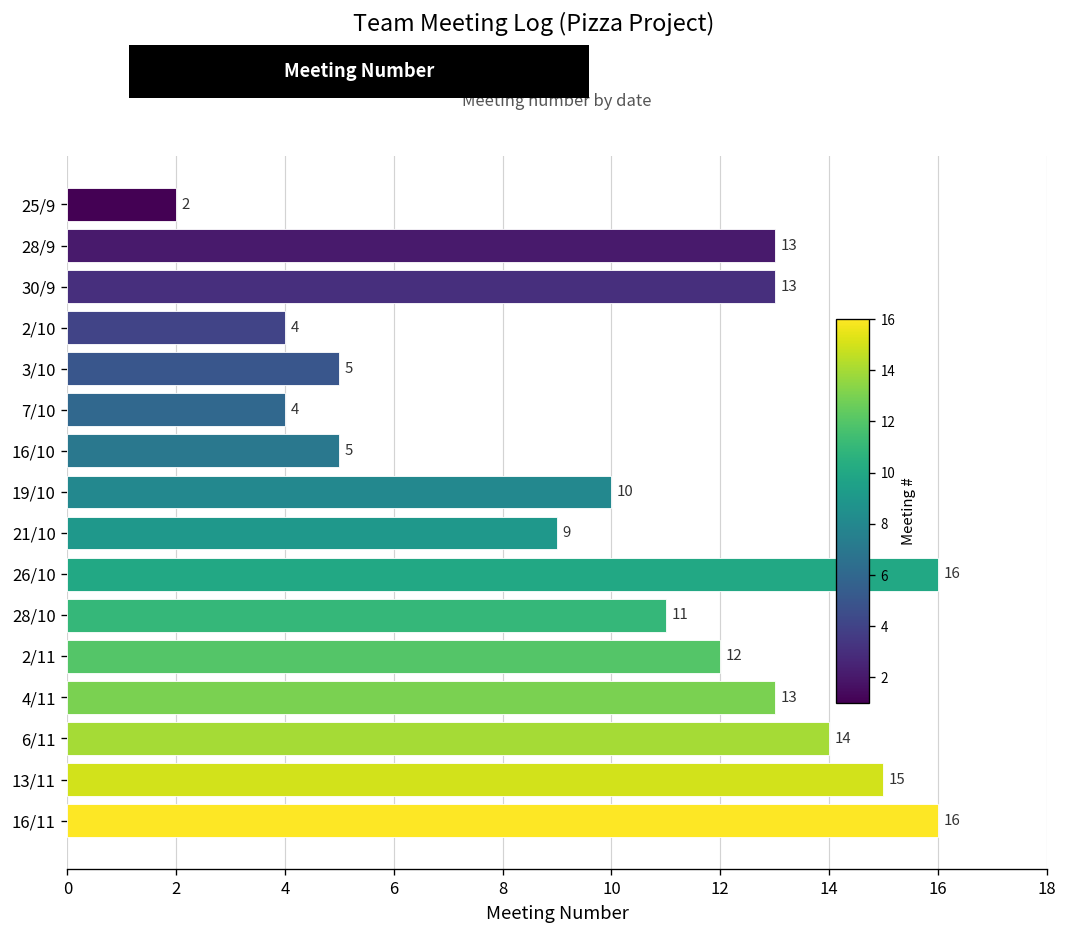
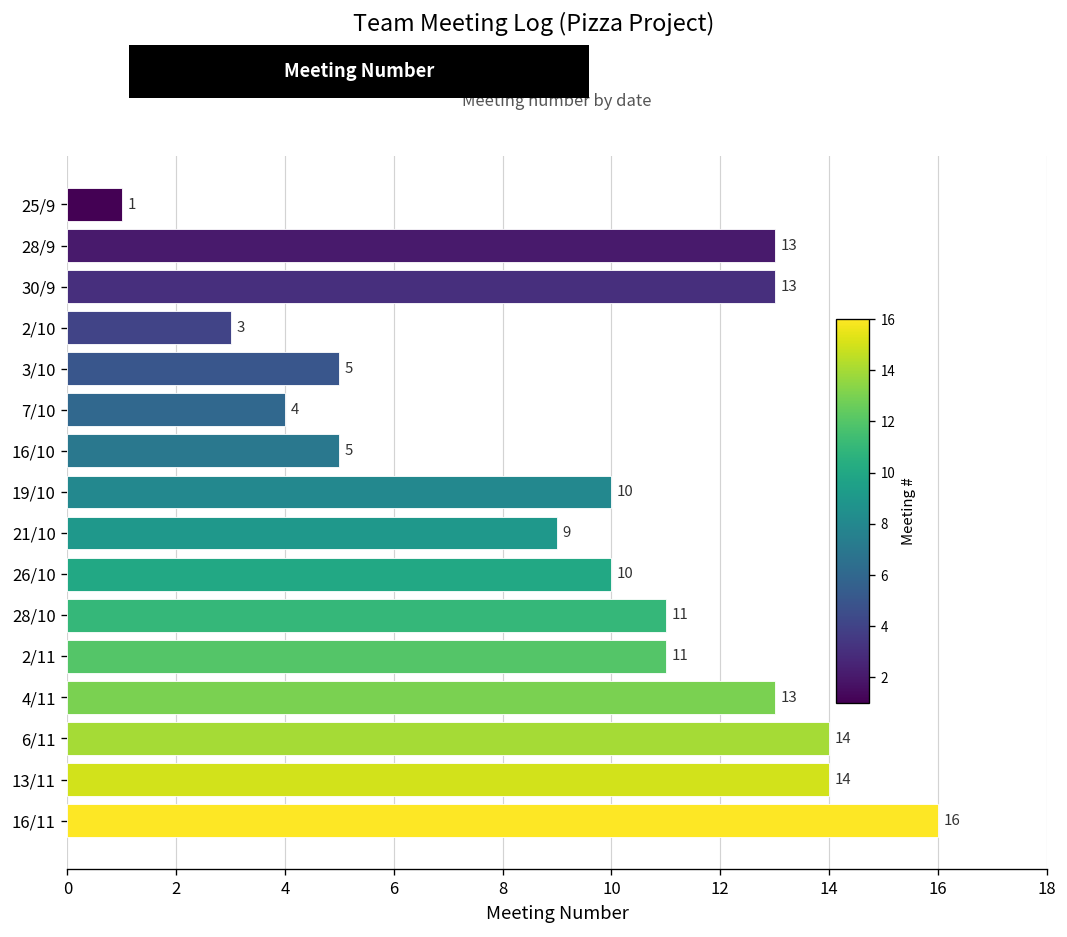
25/9: 2 -> 1
2/10: 4 -> 3
26/10: 16 -> 10
2/11: 12 -> 11
13/11: 15 -> 14
